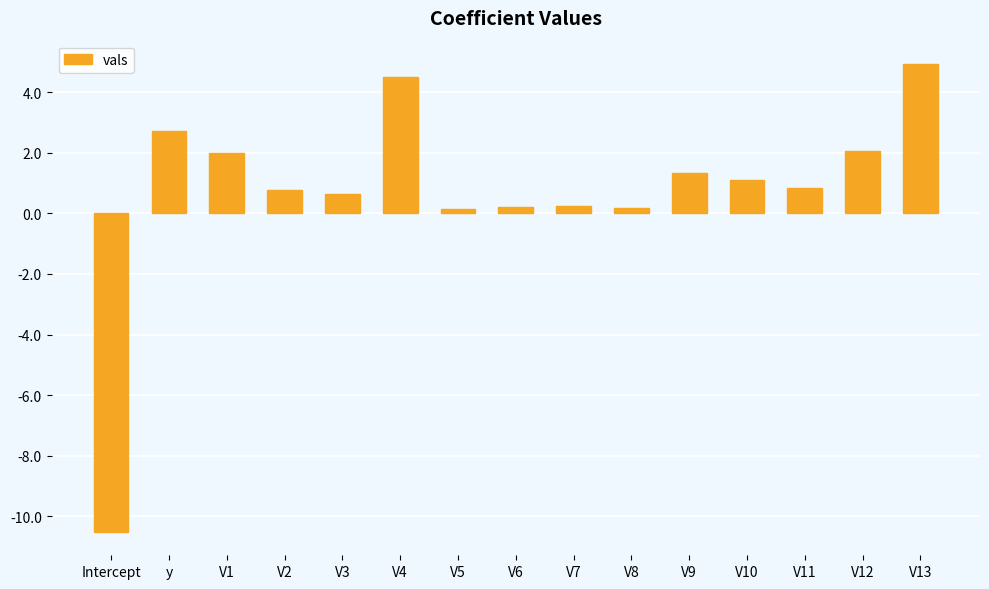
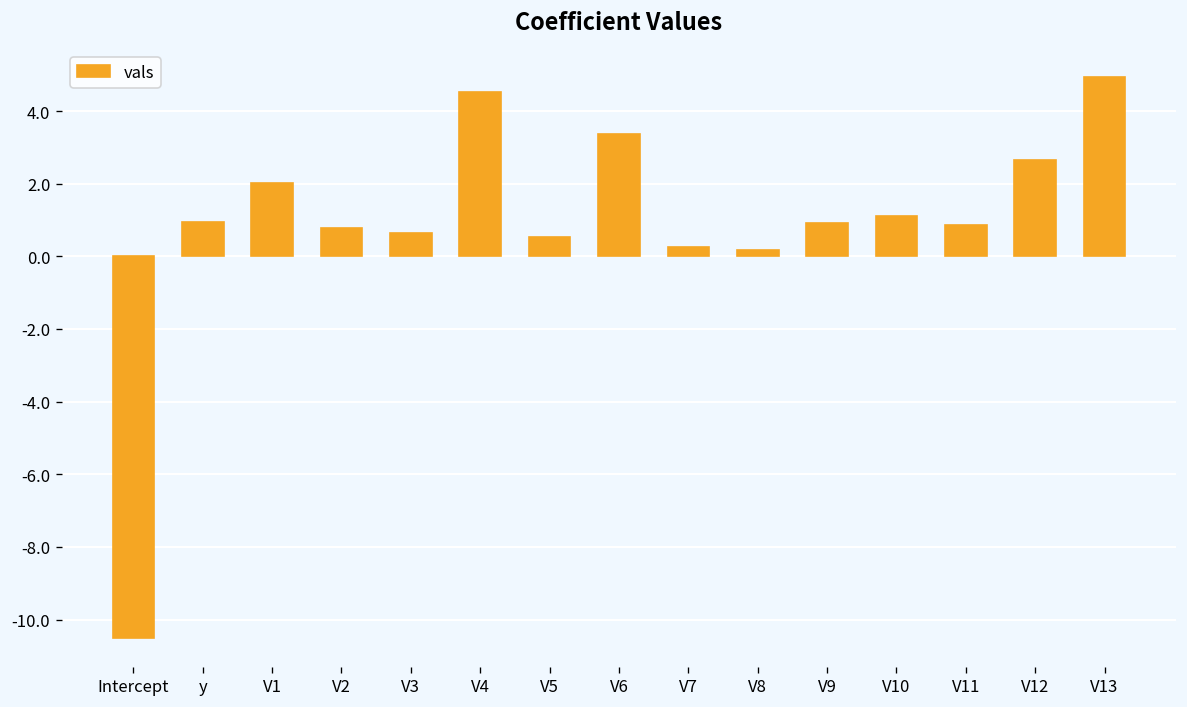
y: 2.7 -> 0.9
V5: 0.1 -> 0.5
V6: 0.2 -> 3.4
V9: 1.3 -> 0.9
V12: 2.1 -> 2.7
